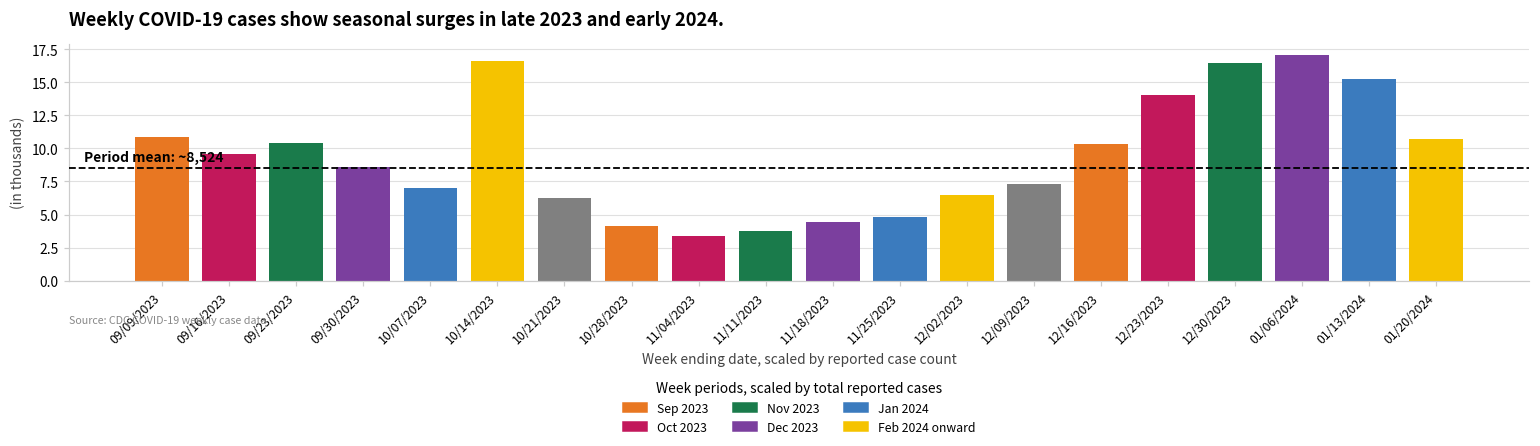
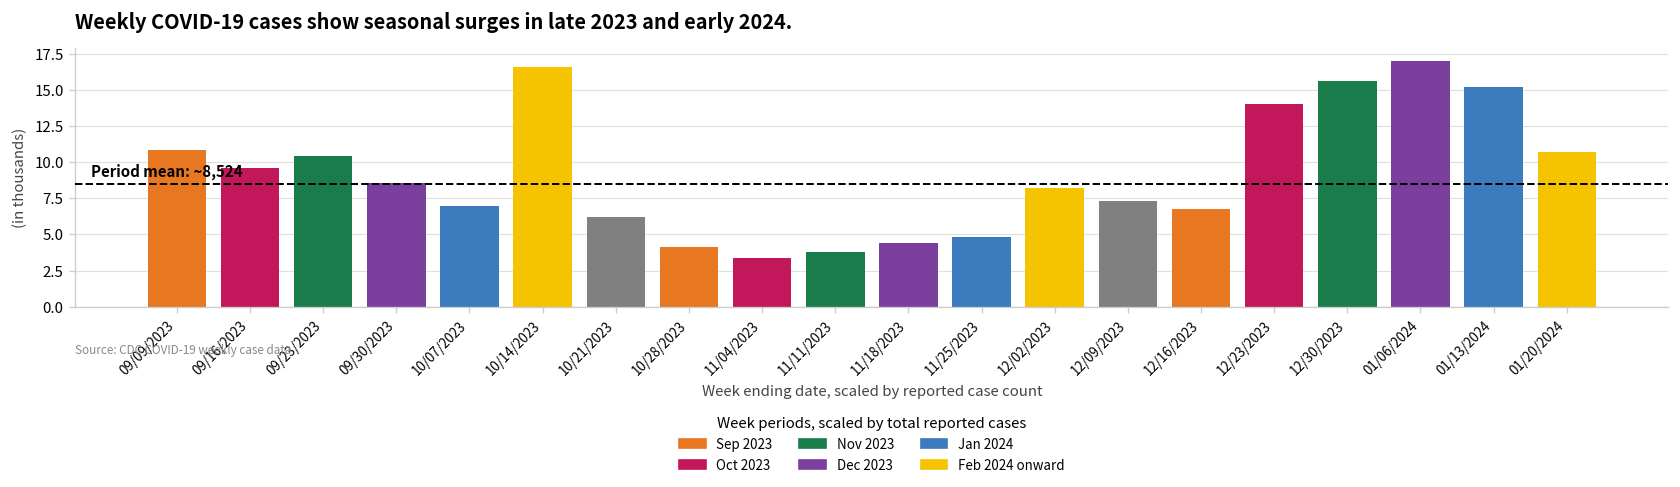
12/02/2023: 6.5 -> 8.2
12/16/2023: 10.3 -> 6.7
12/30/2023: 16.5 -> 15.7
